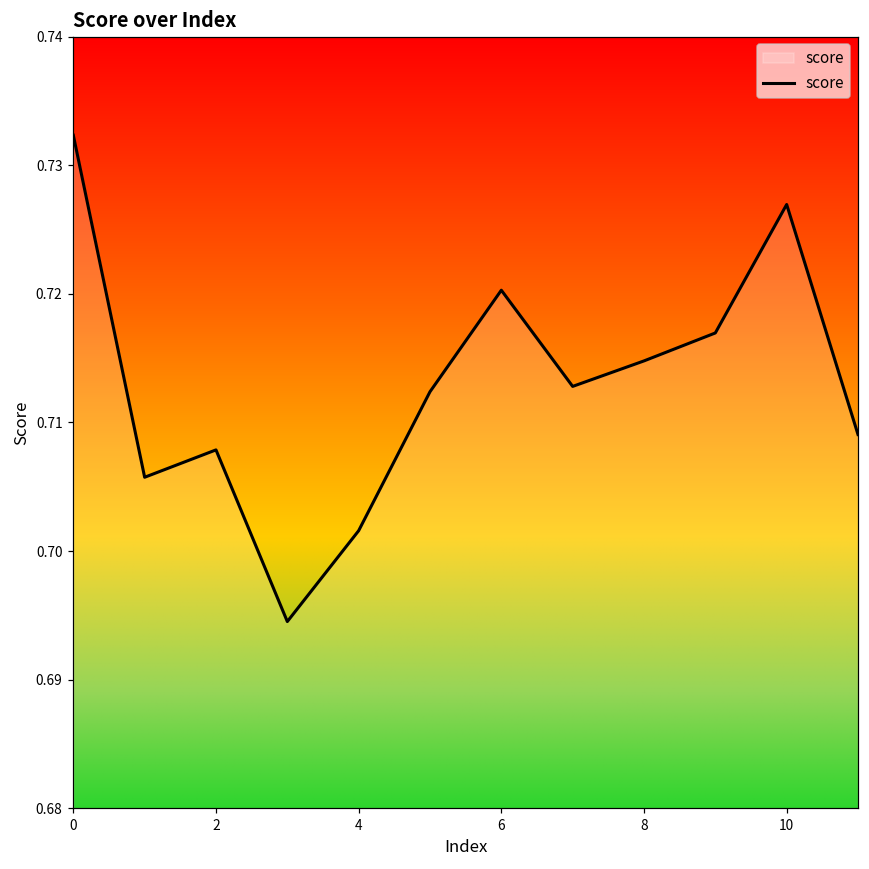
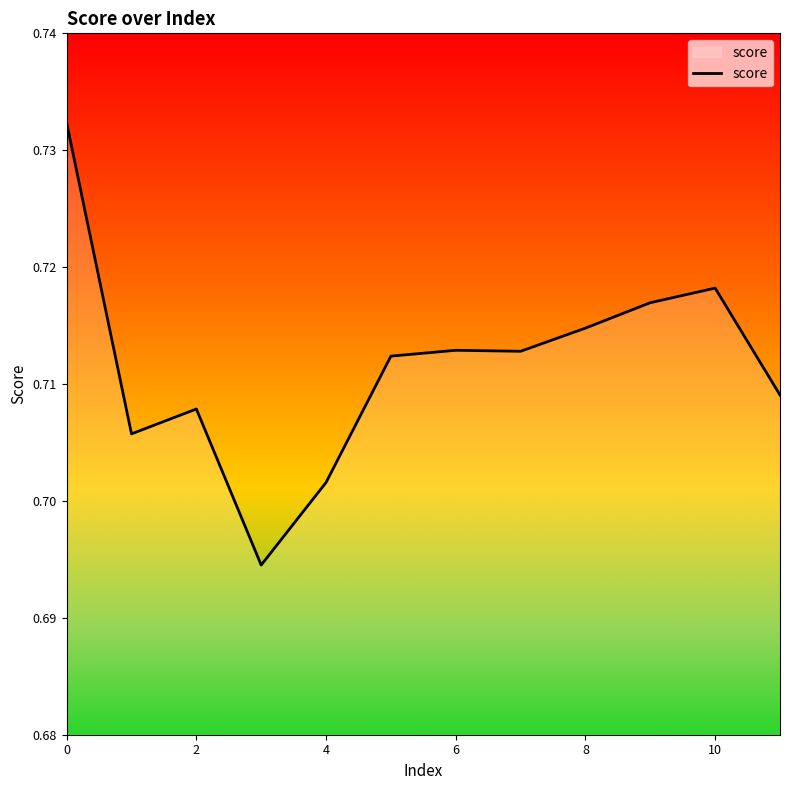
6: 0.7203 -> 0.7129
10: 0.7269 -> 0.7182
